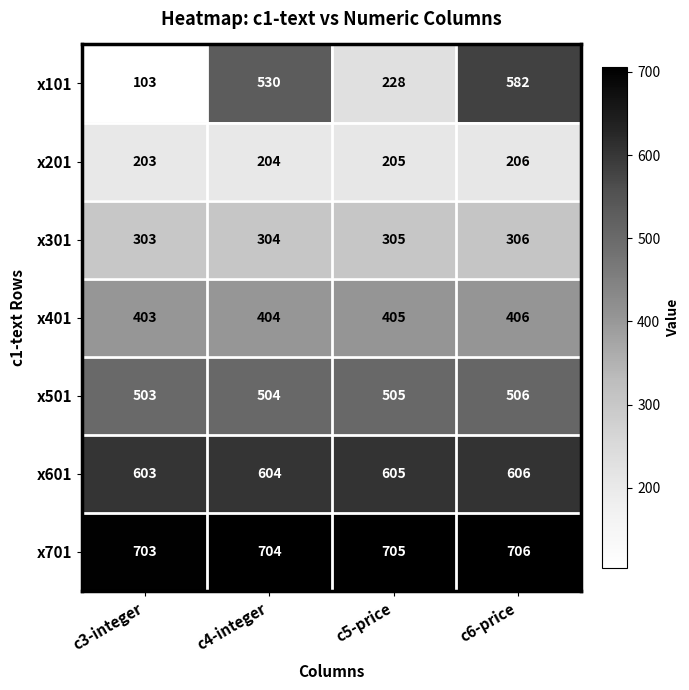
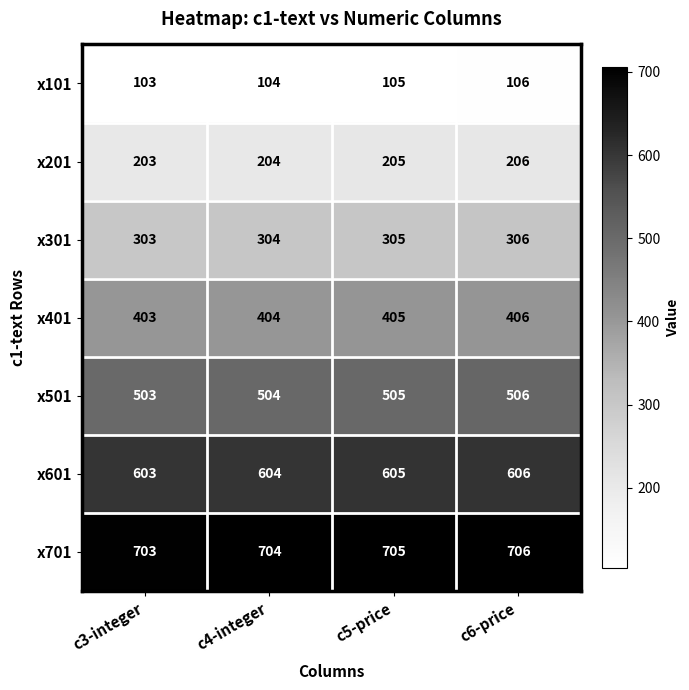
x101, c4-integer: 530 -> 104
x101, c5-price: 228 -> 105
x101, c6-price: 582 -> 106
